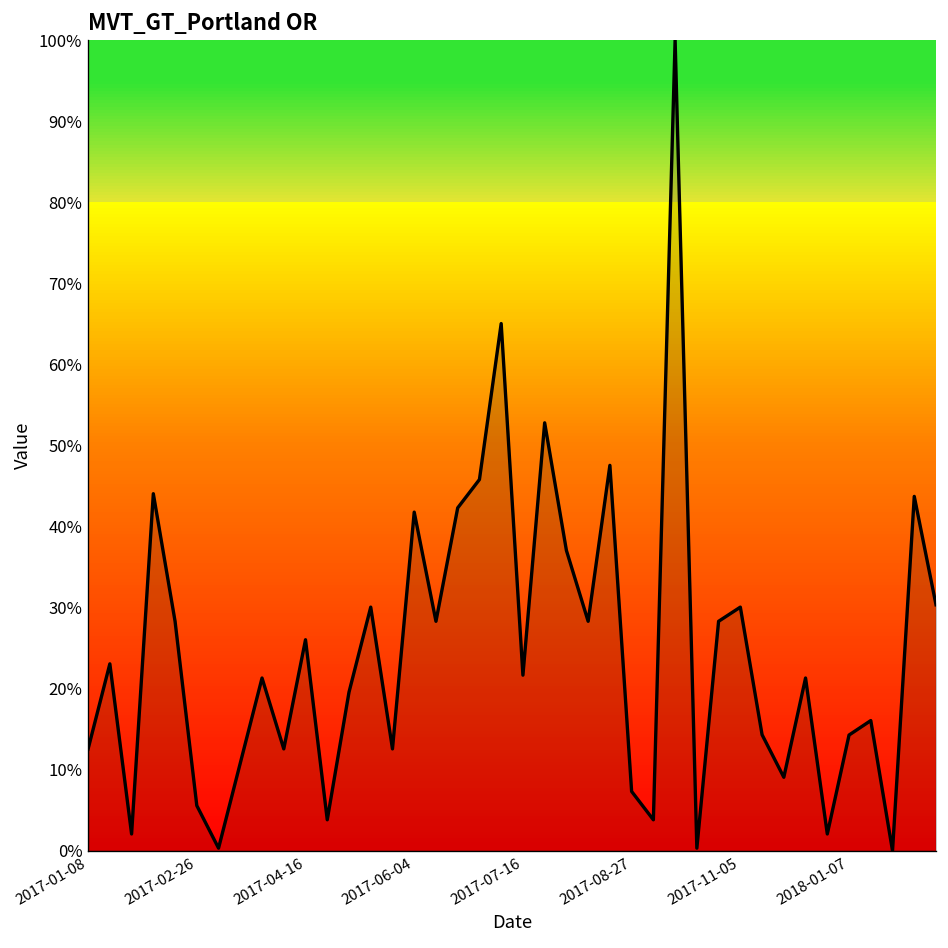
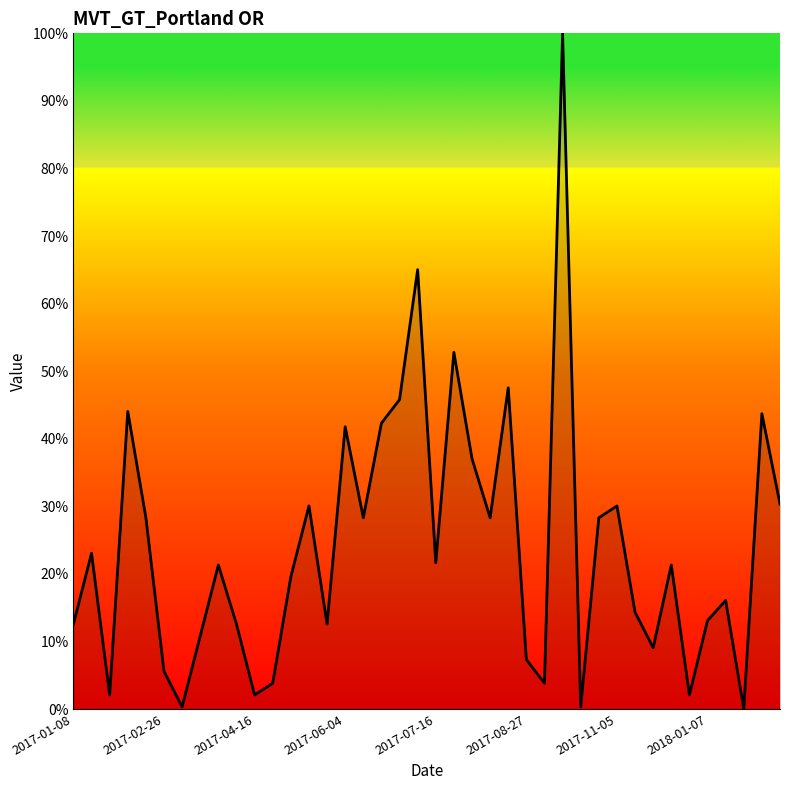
2017-04-16: 26% -> 2%
2018-01-07: 14% -> 13%
